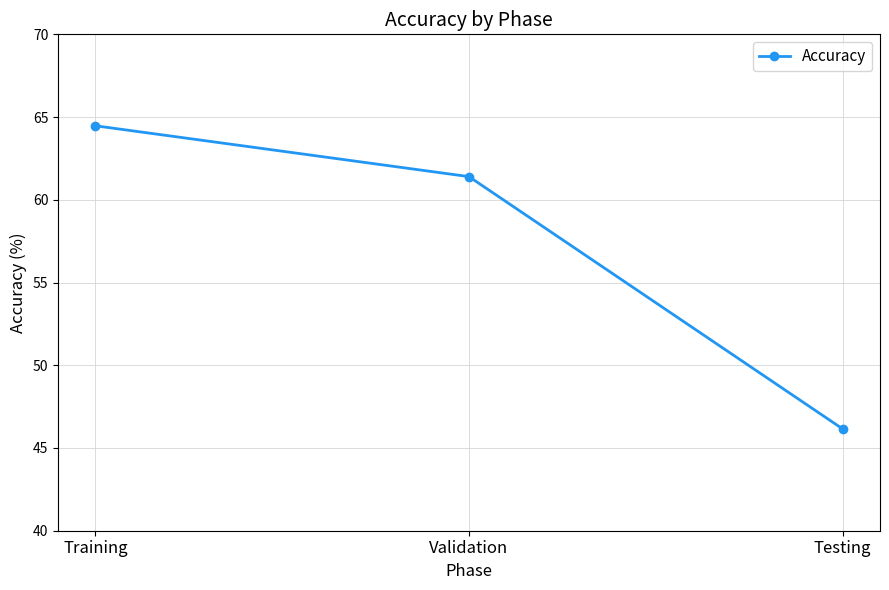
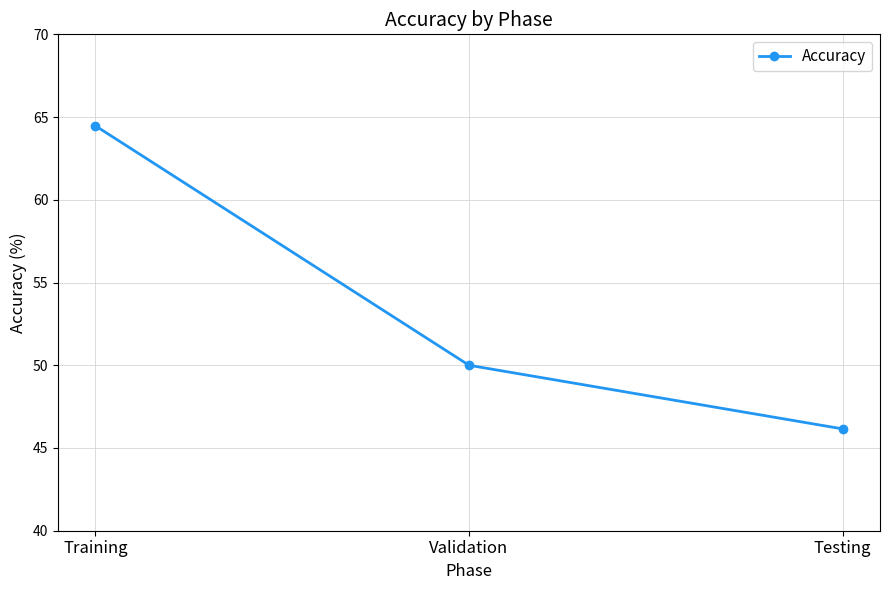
Validation: 61.4 -> 50.0
